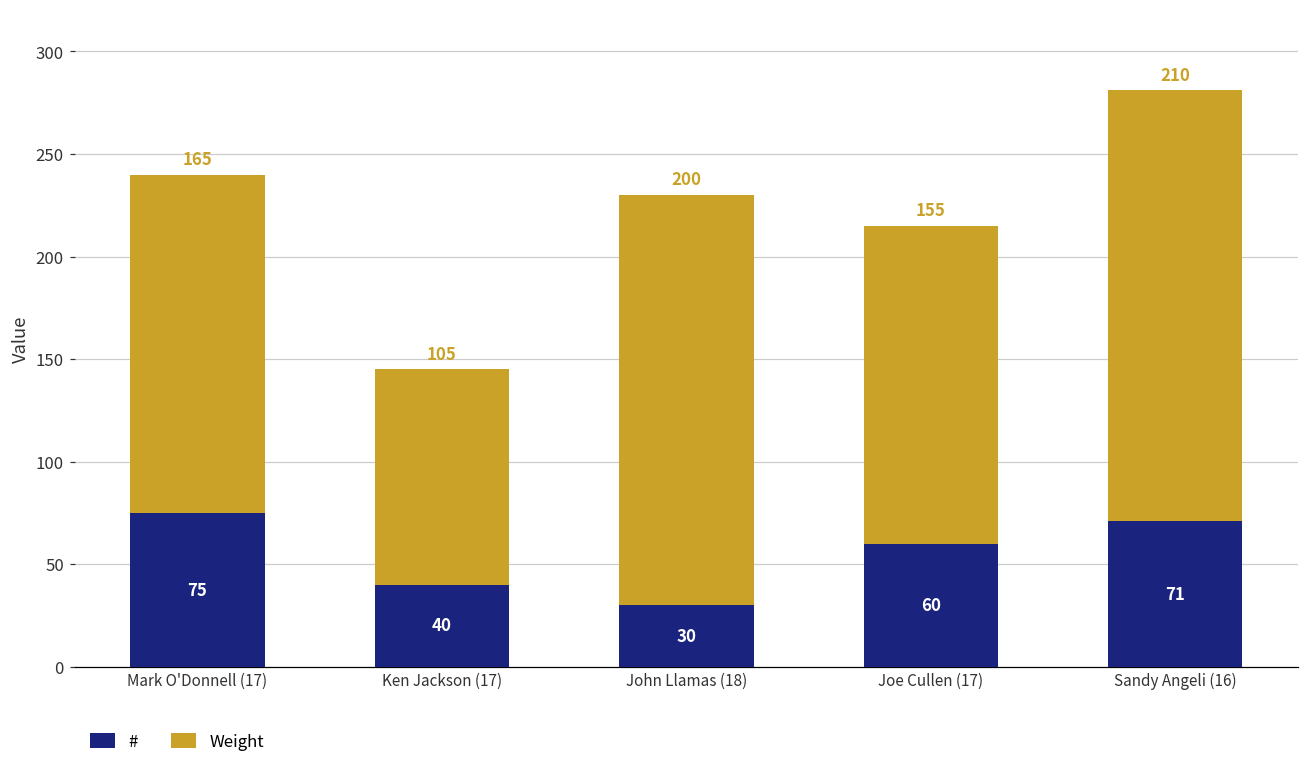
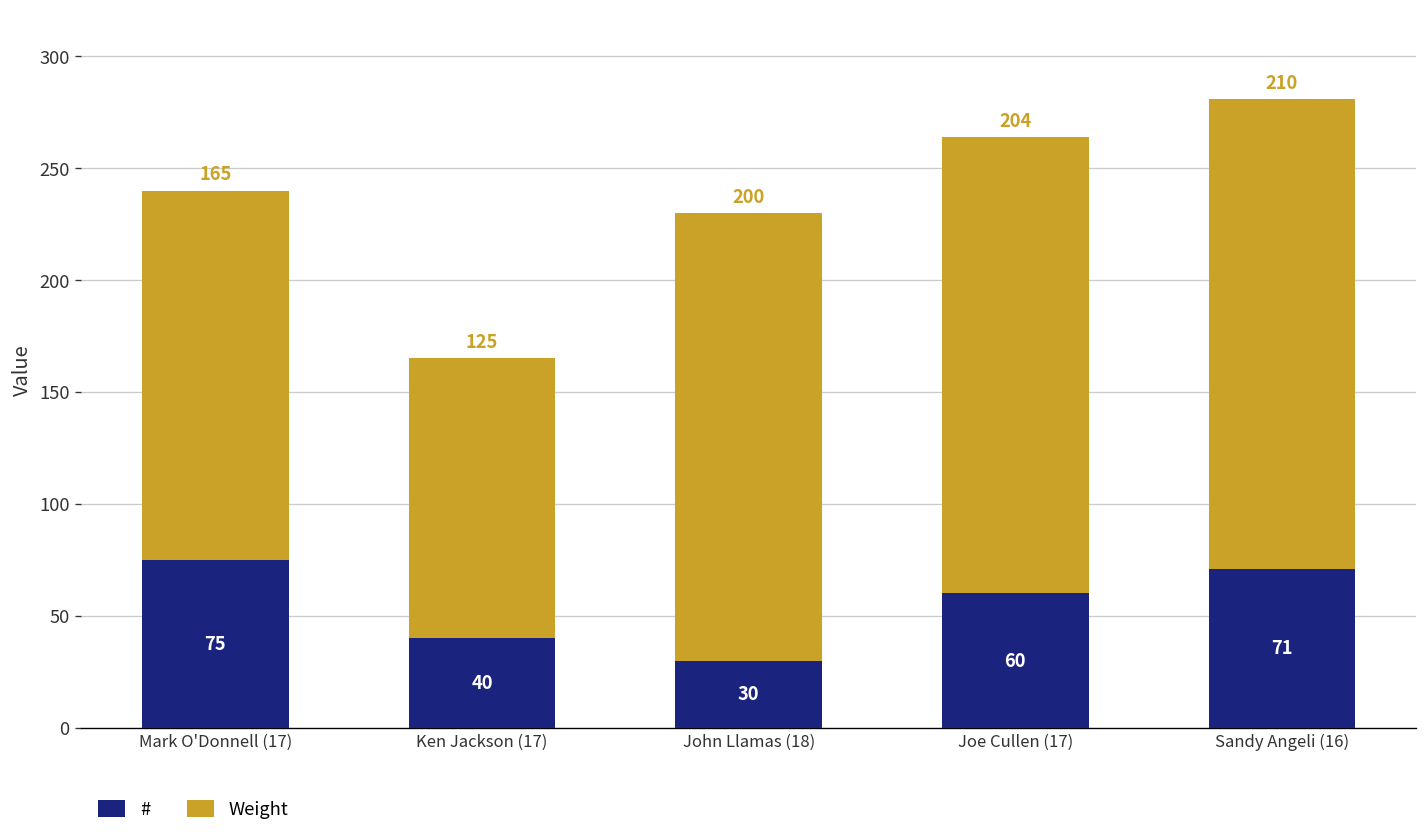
Weight, Ken Jackson (17): 105 -> 125
Weight, Joe Cullen (17): 155 -> 204
